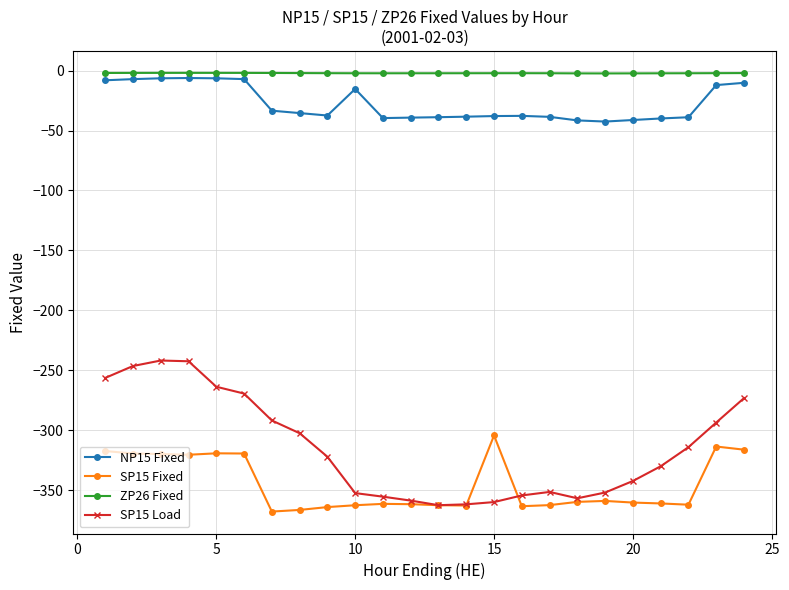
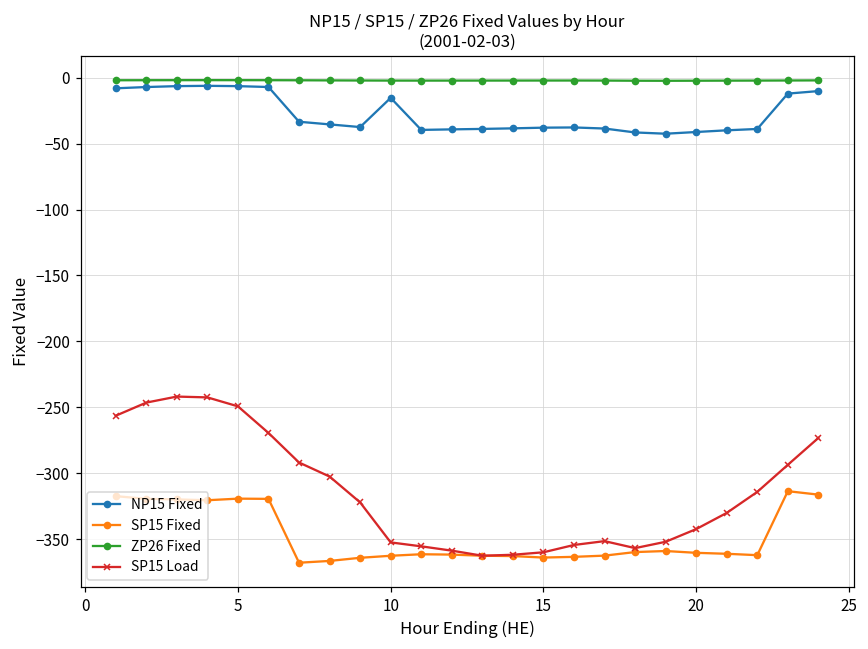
SP15 Load, 5: -264 -> -249
SP15 Fixed, 15: -304 -> -364
